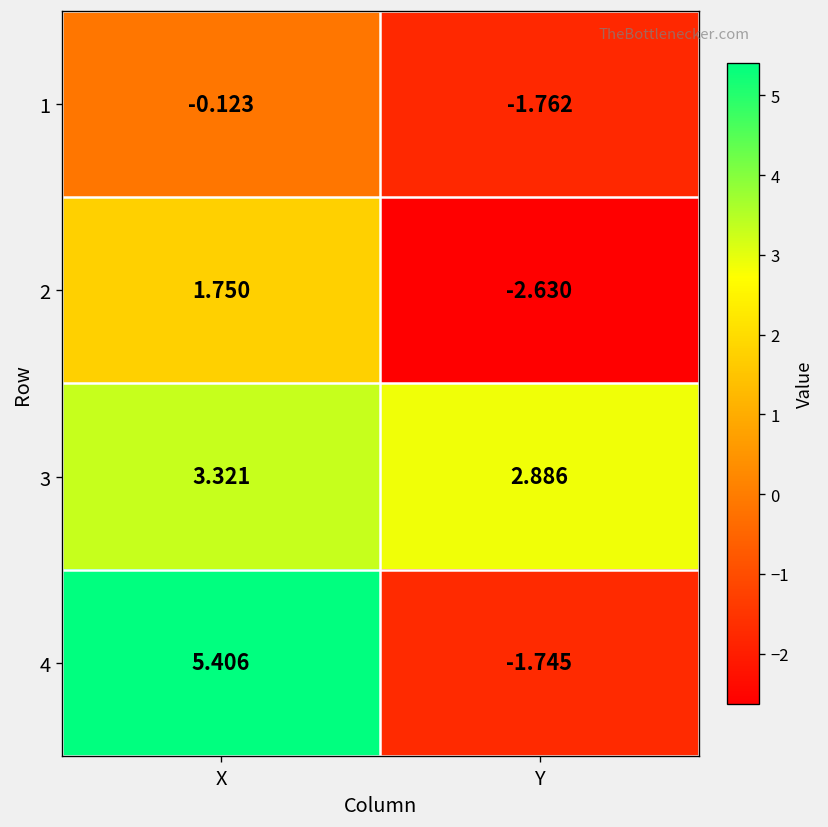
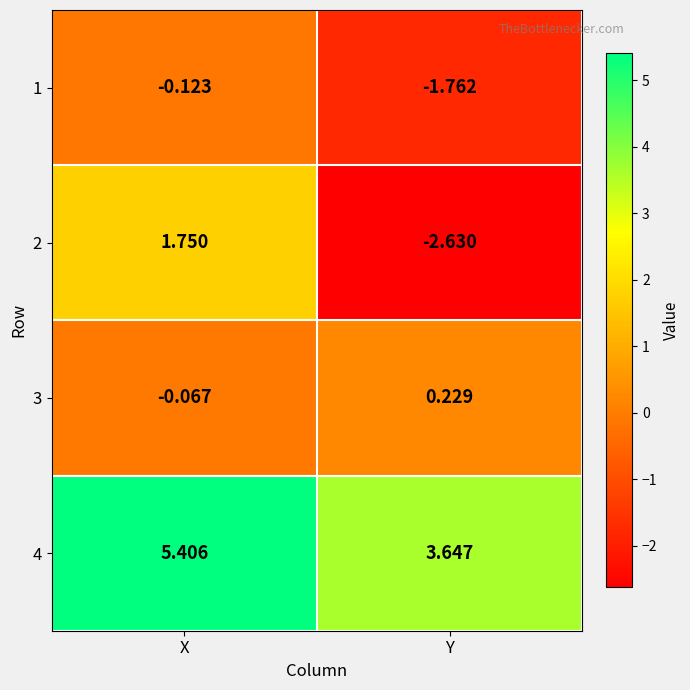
3, X: 3.321 -> -0.067
3, Y: 2.886 -> 0.229
4, Y: -1.745 -> 3.647
